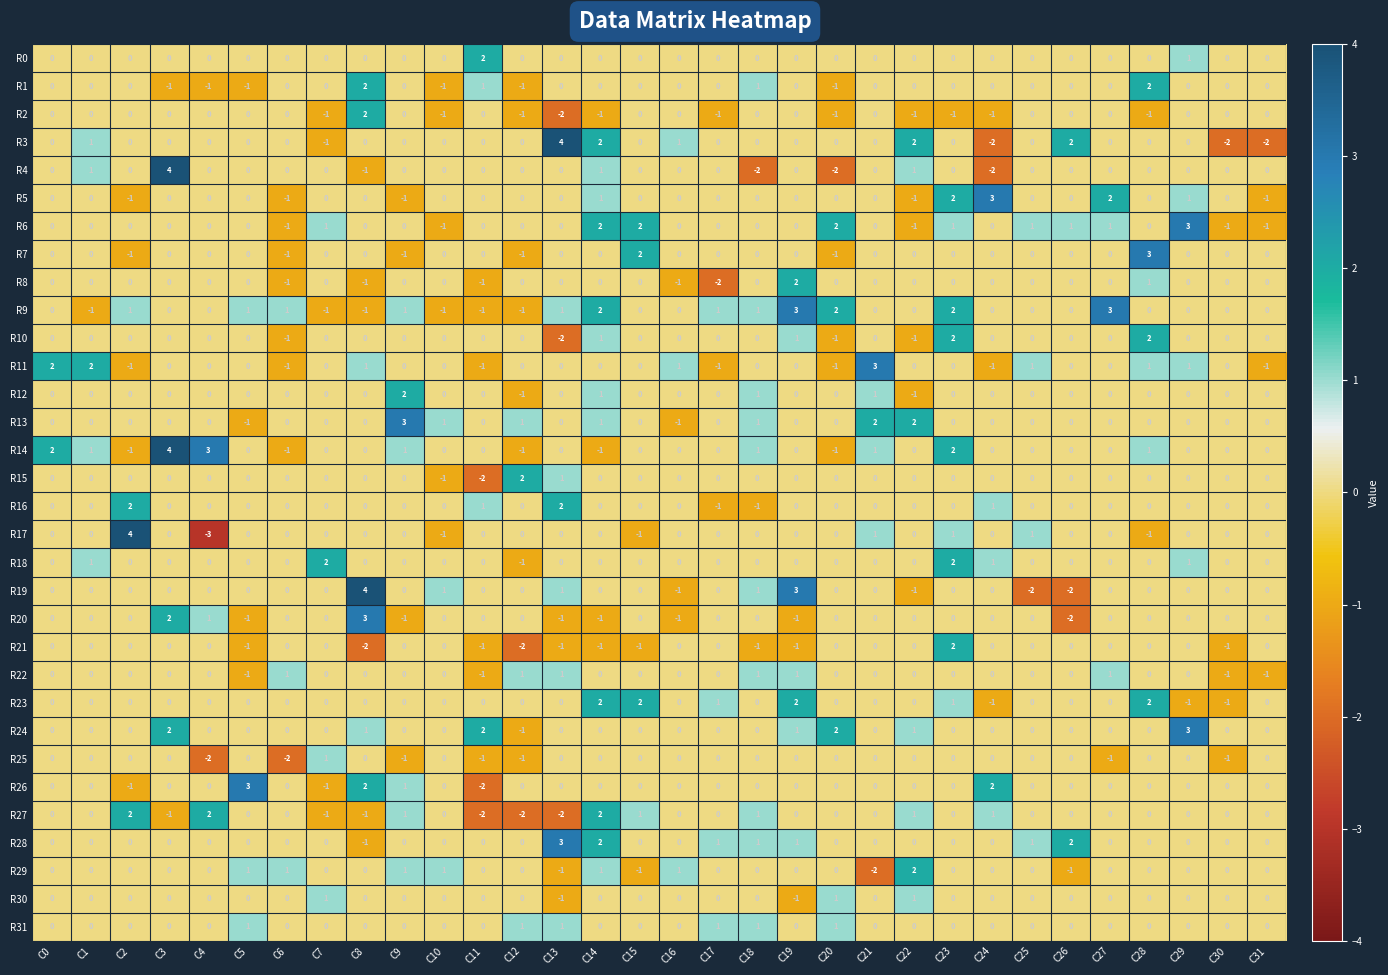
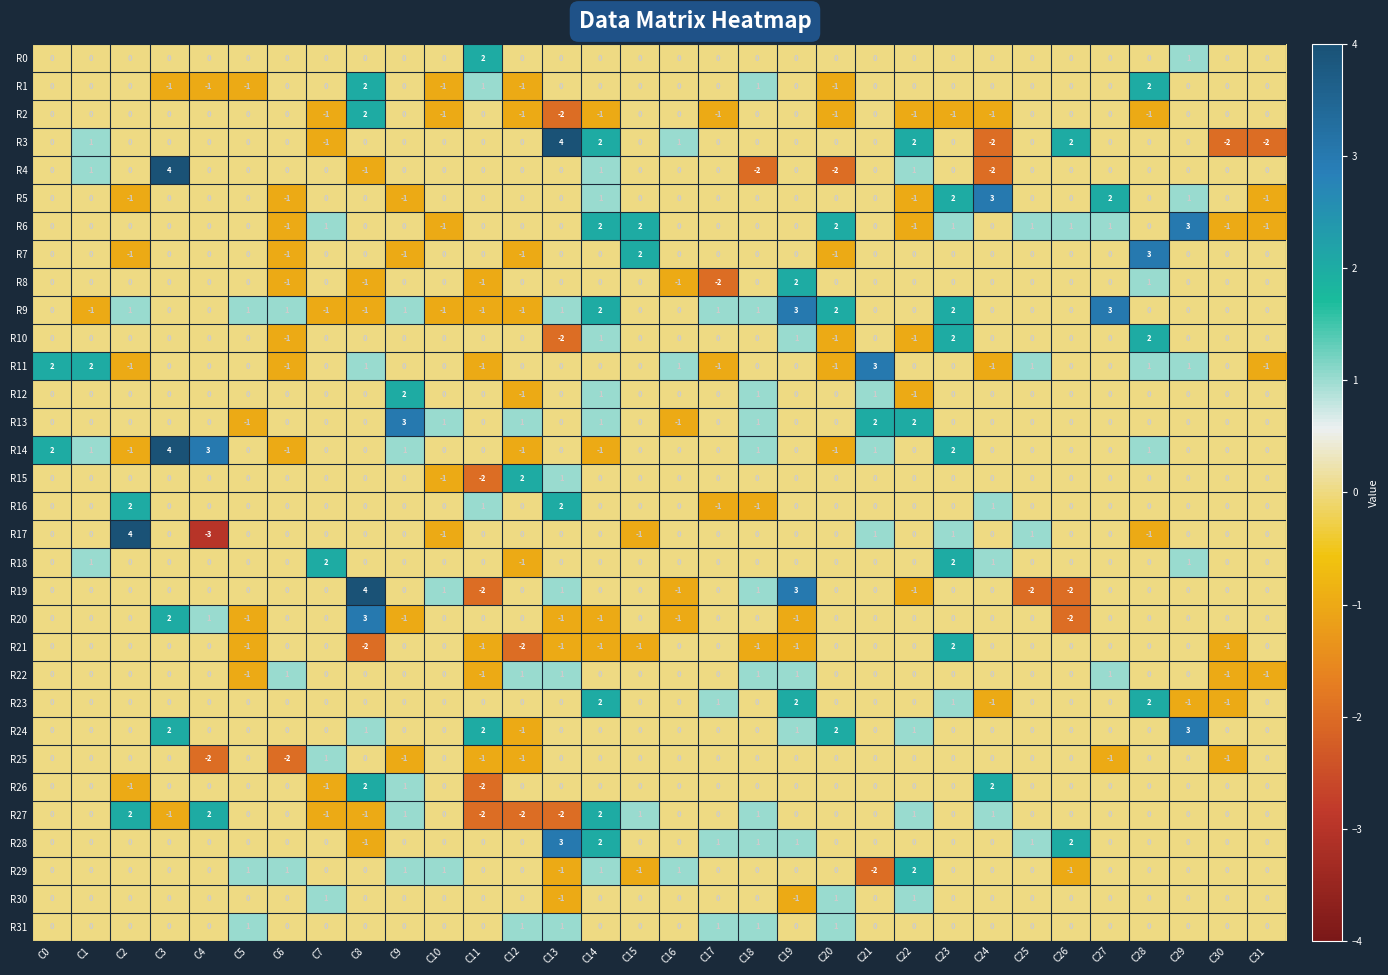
R19, C11: 0 -> -2
R23, C15: 2 -> 0
R26, C5: 3 -> 0
